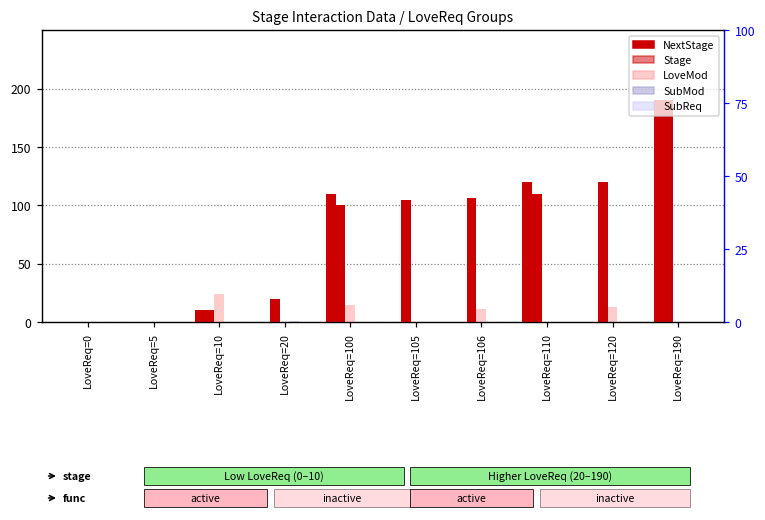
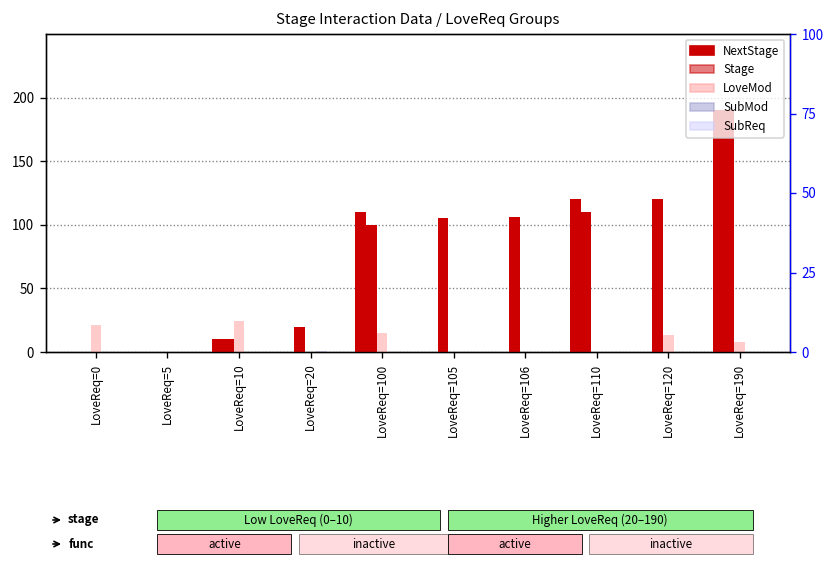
LoveMod, LoveReq=0: 0 -> 21
LoveMod, LoveReq=106: 11 -> 0
LoveMod, LoveReq=190: 0 -> 8
